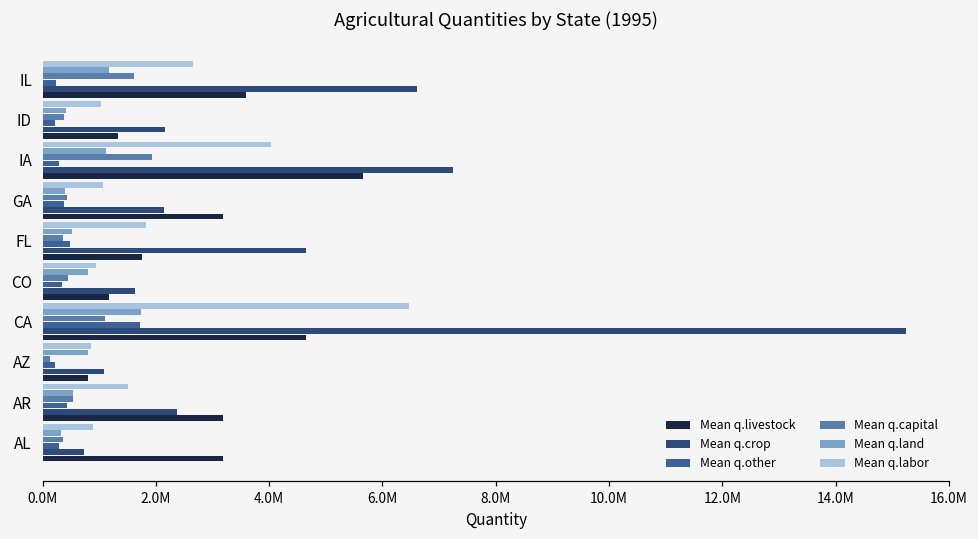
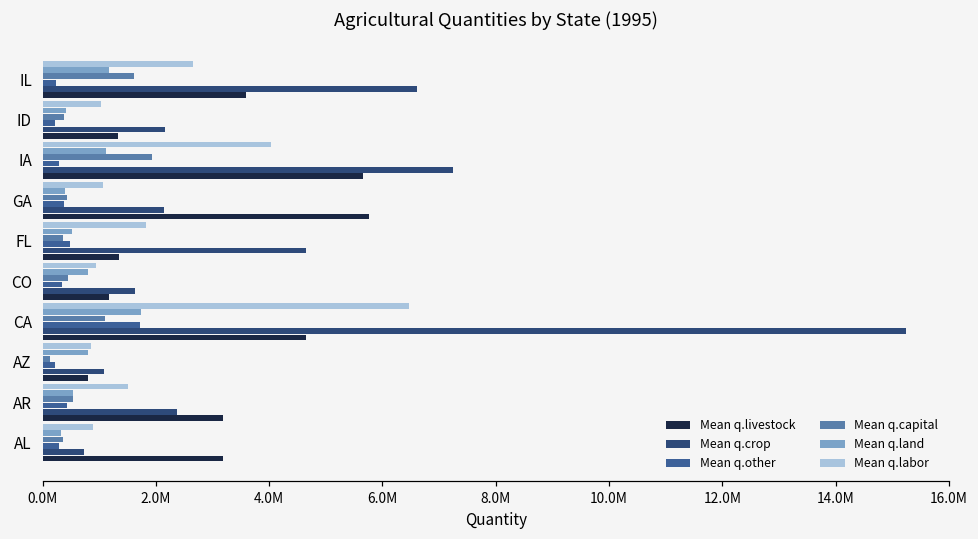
Mean q.livestock, GA: 3200000 -> 5800000
Mean q.livestock, FL: 1800000 -> 1300000
